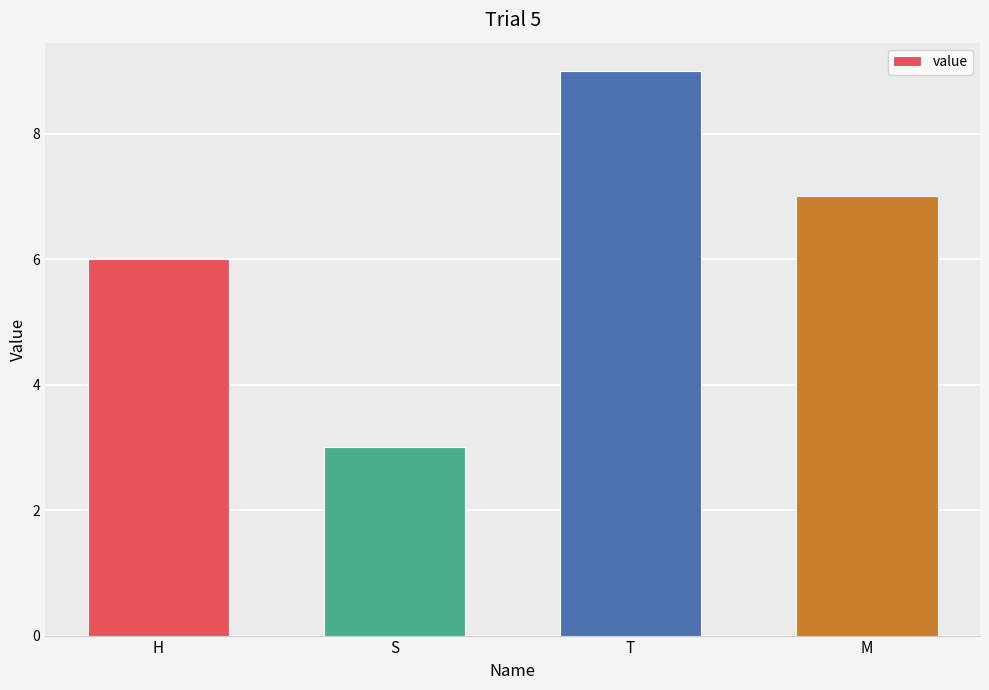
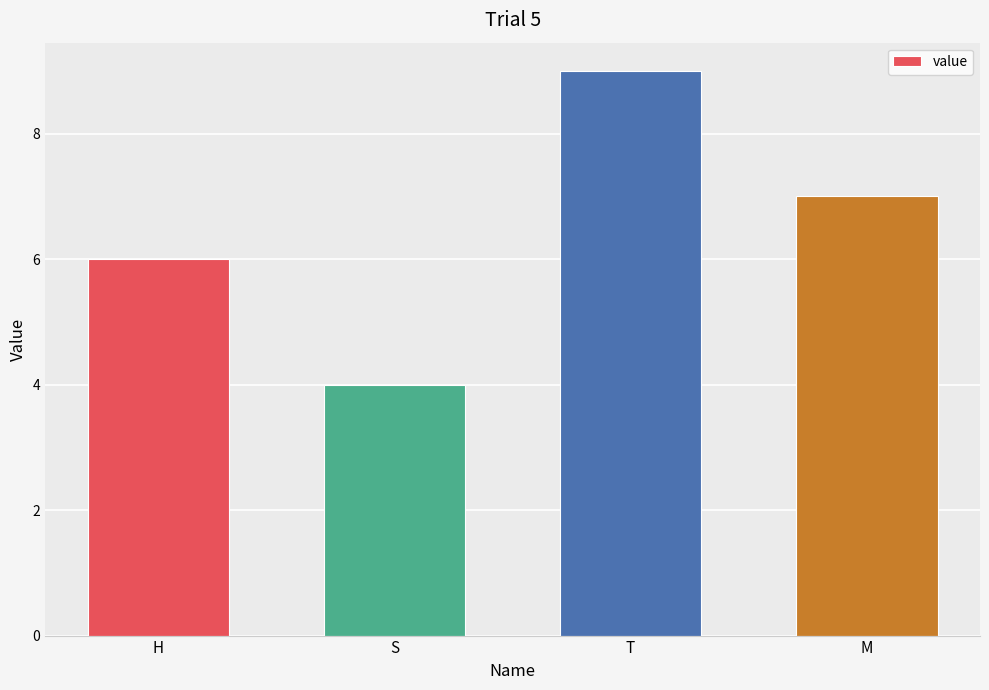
S: 3 -> 4
